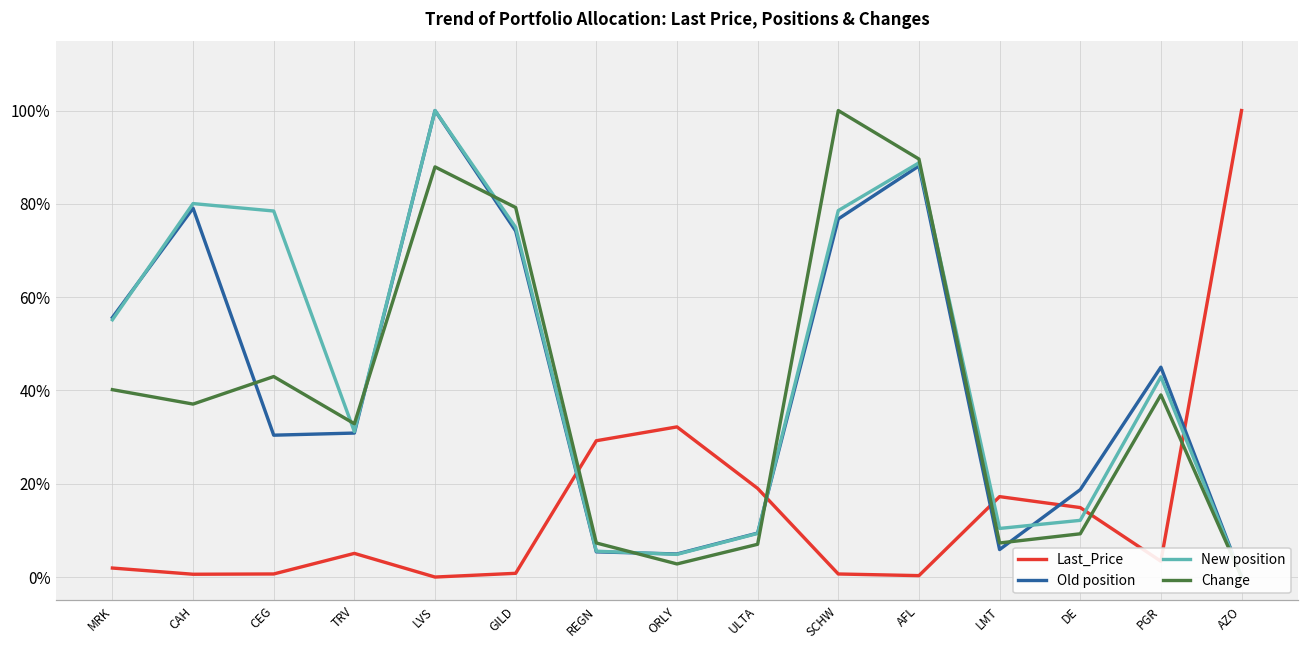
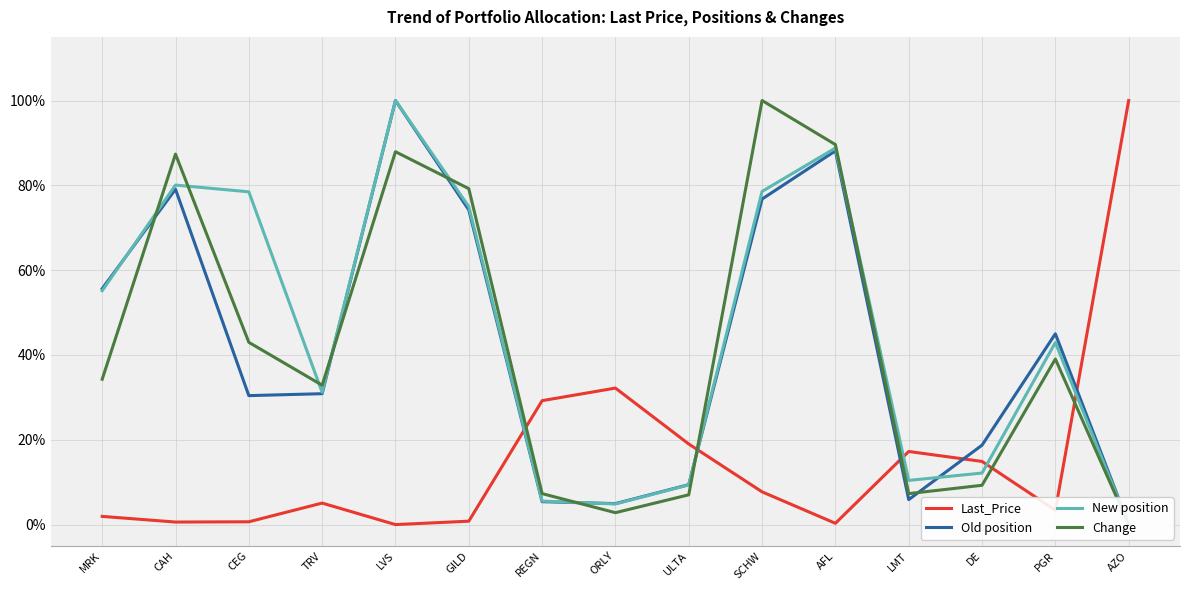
Change, MRK: 40% -> 34%
Change, CAH: 37% -> 87%
Last_Price, SCHW: 1% -> 8%
